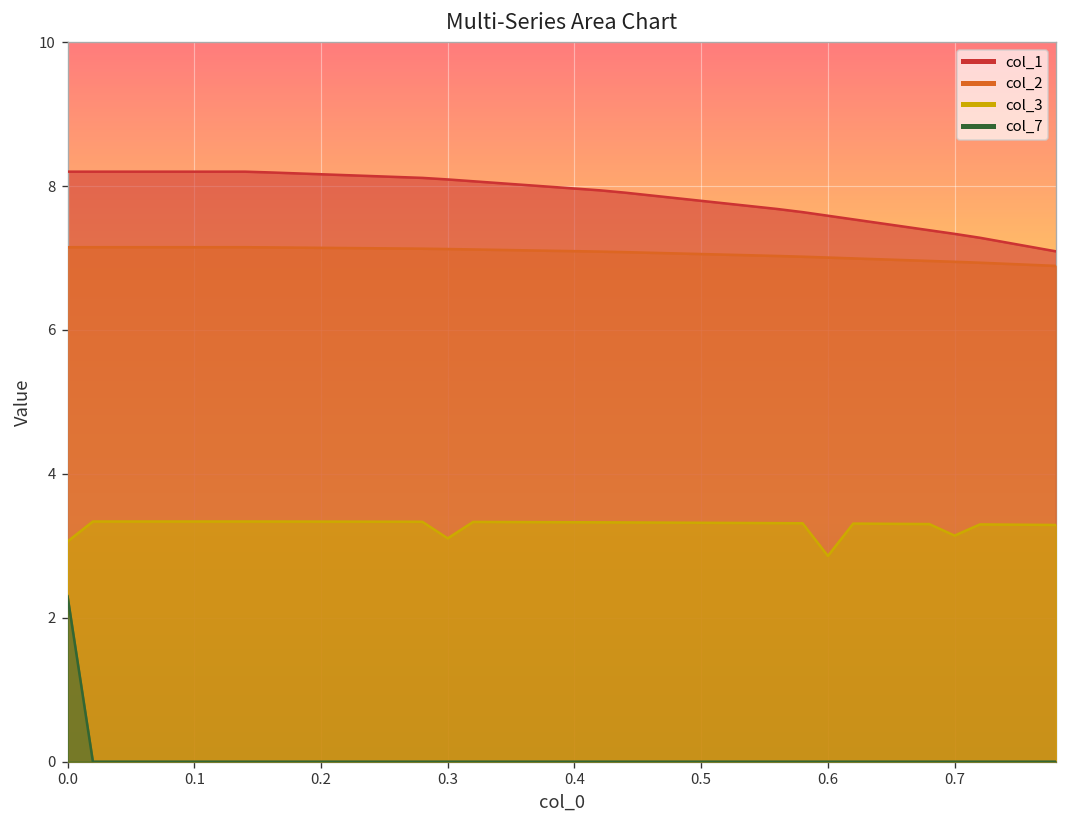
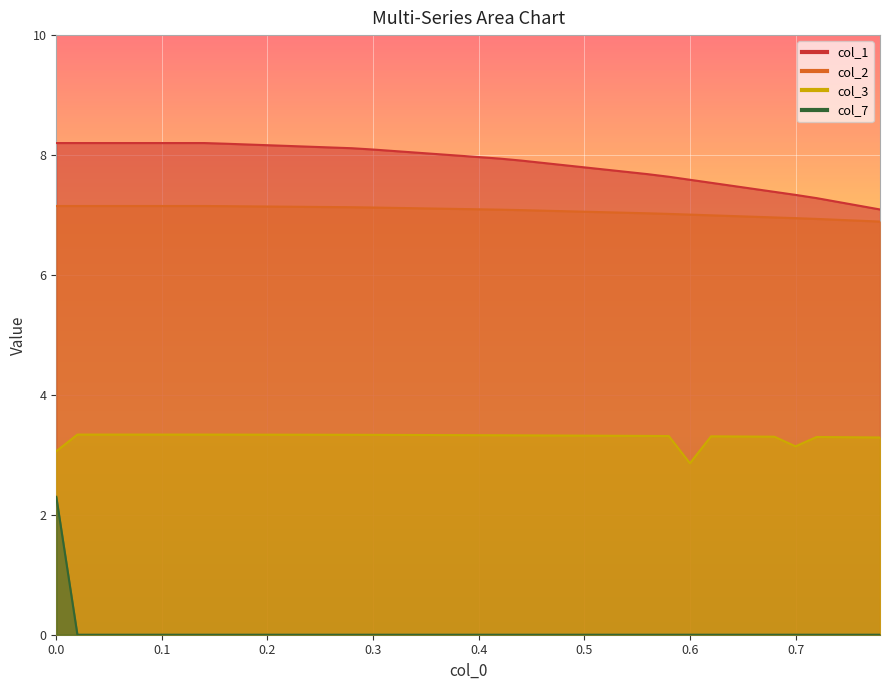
col_3, 0.3: 3.1 -> 3.3
